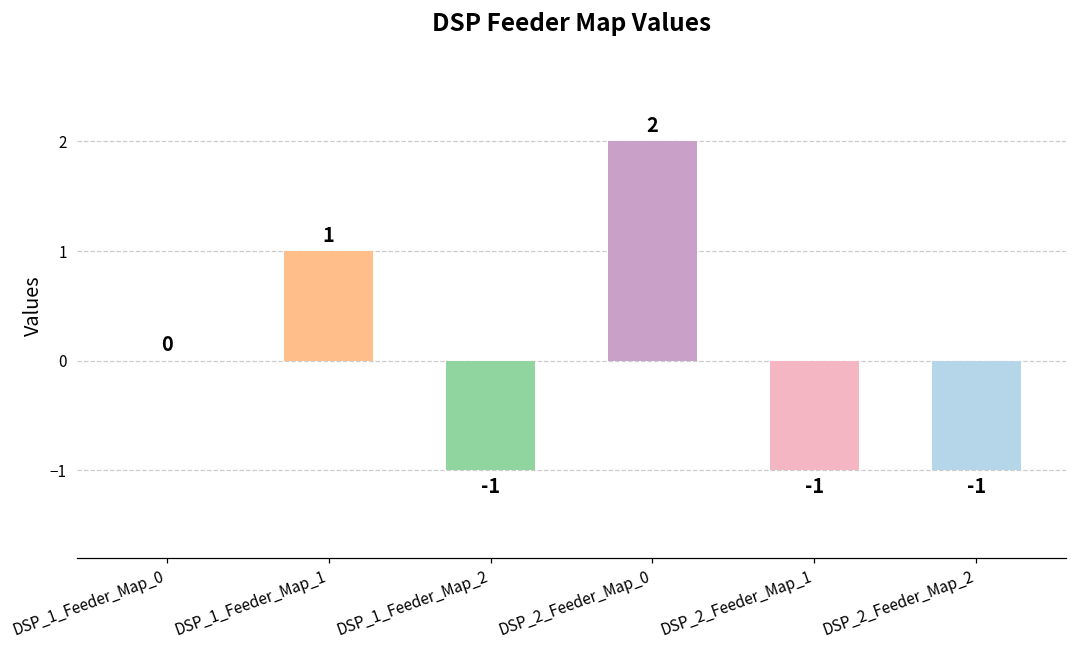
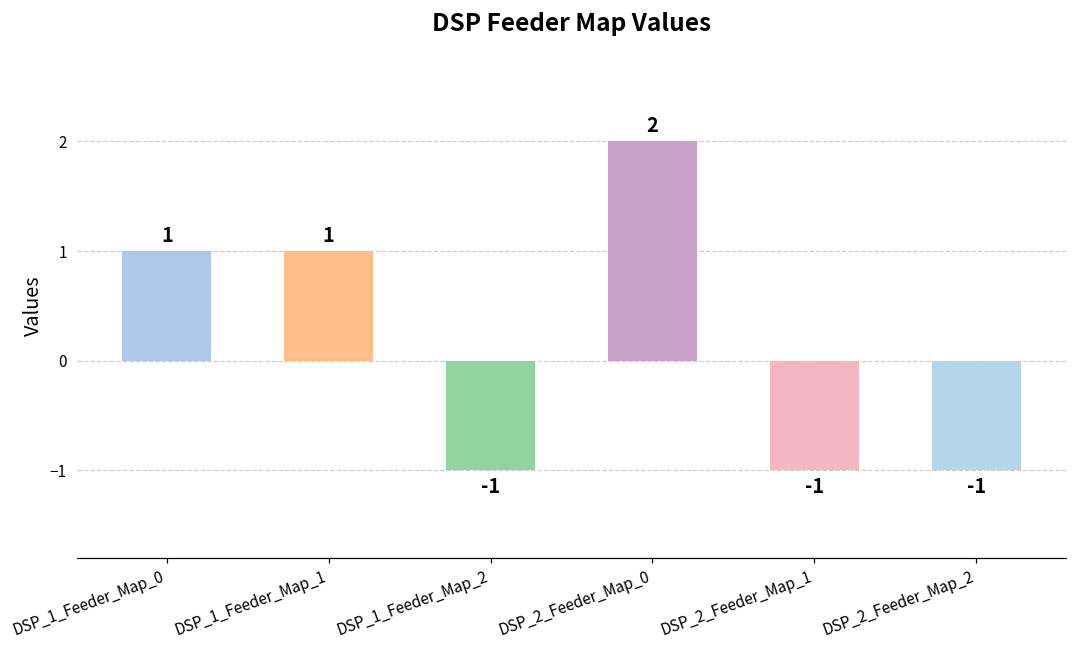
DSP_1_Feeder_Map_0: 0 -> 1
